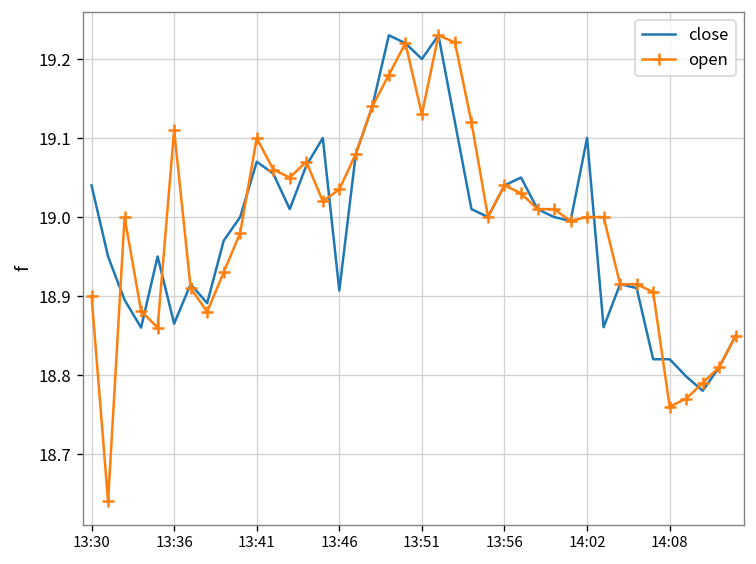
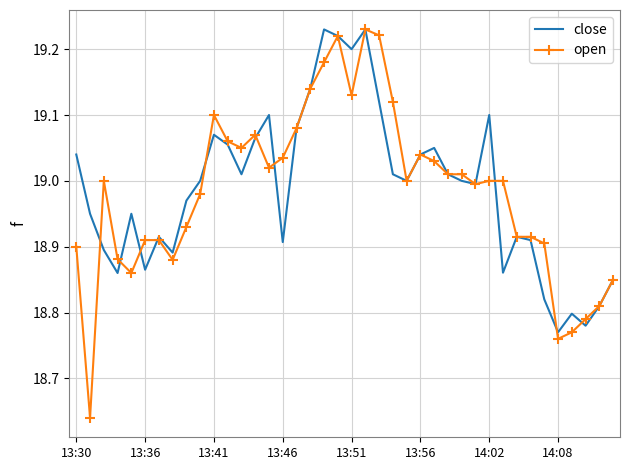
open, 13:36: 19.11 -> 18.91
close, 14:08: 18.82 -> 18.77
